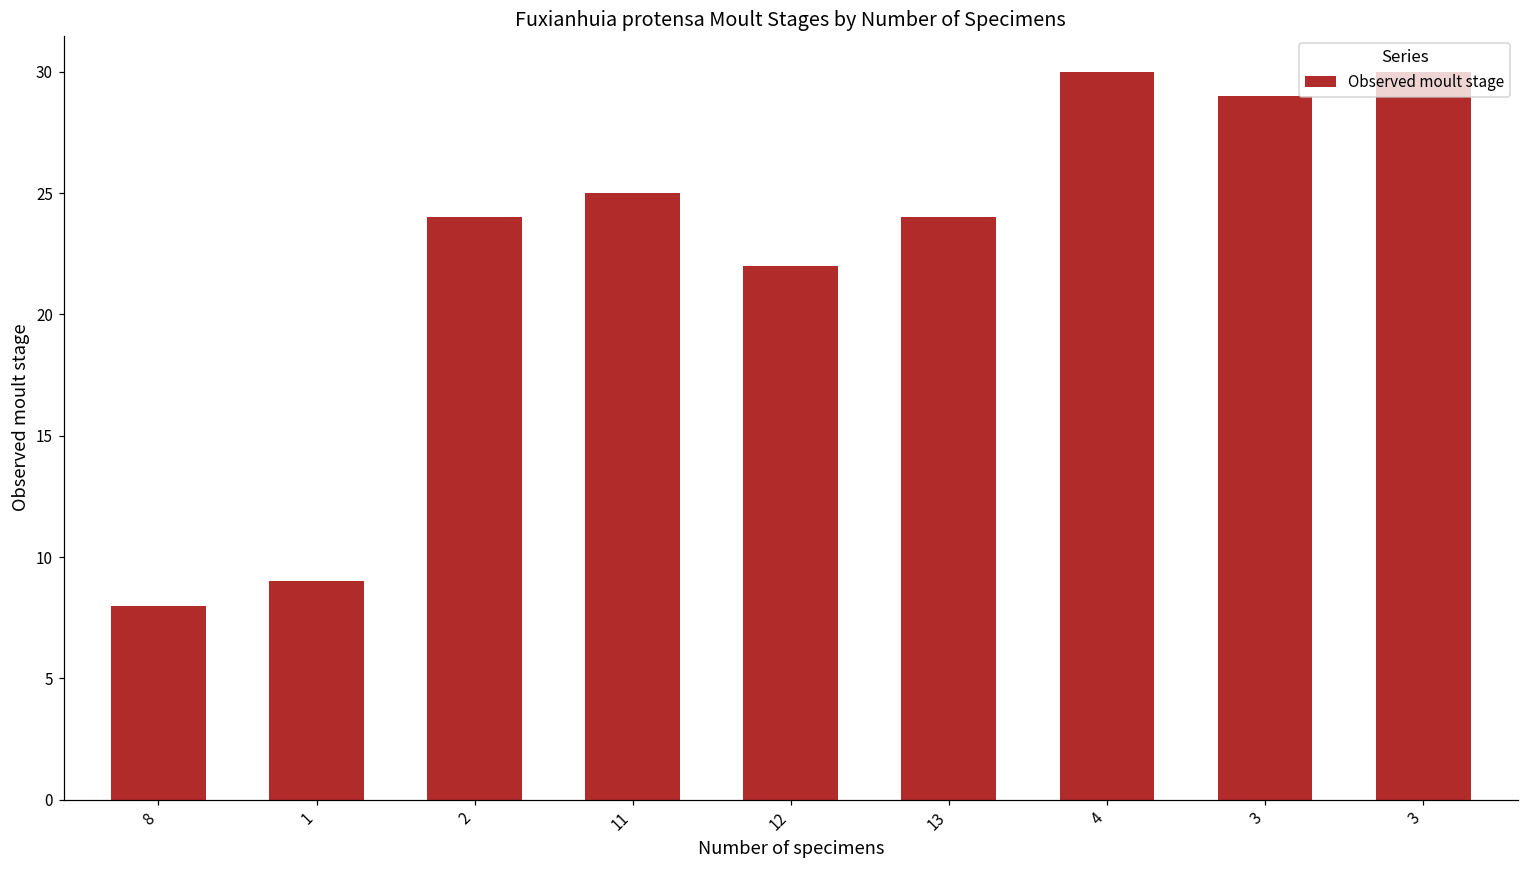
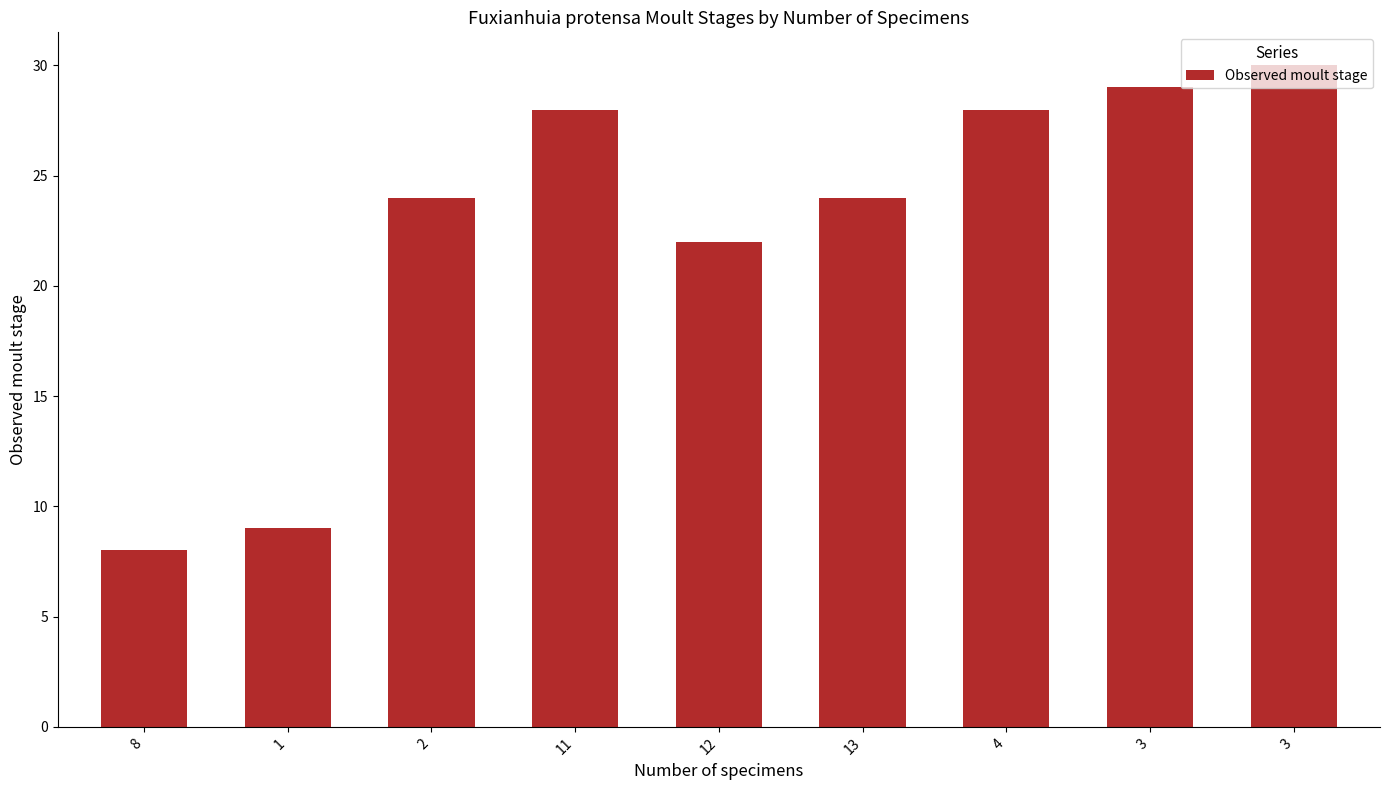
11: 25 -> 28
4: 30 -> 28
